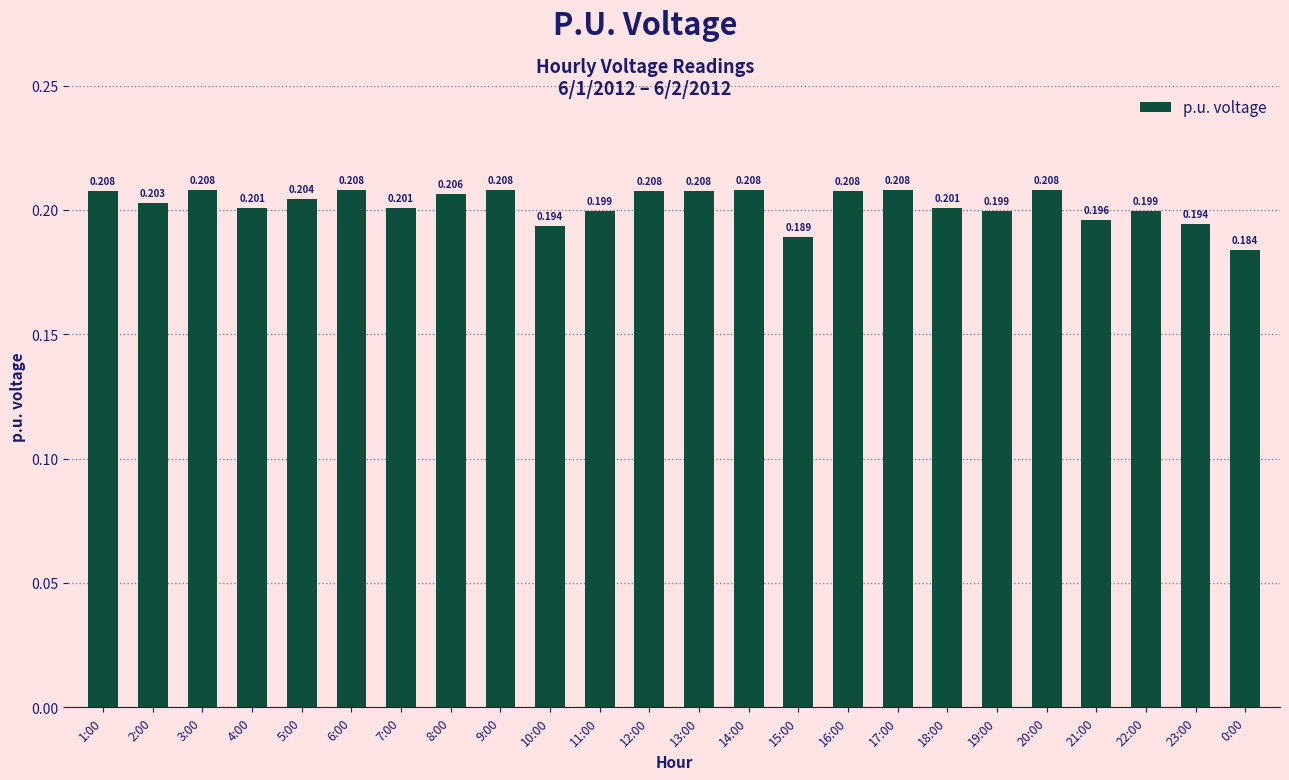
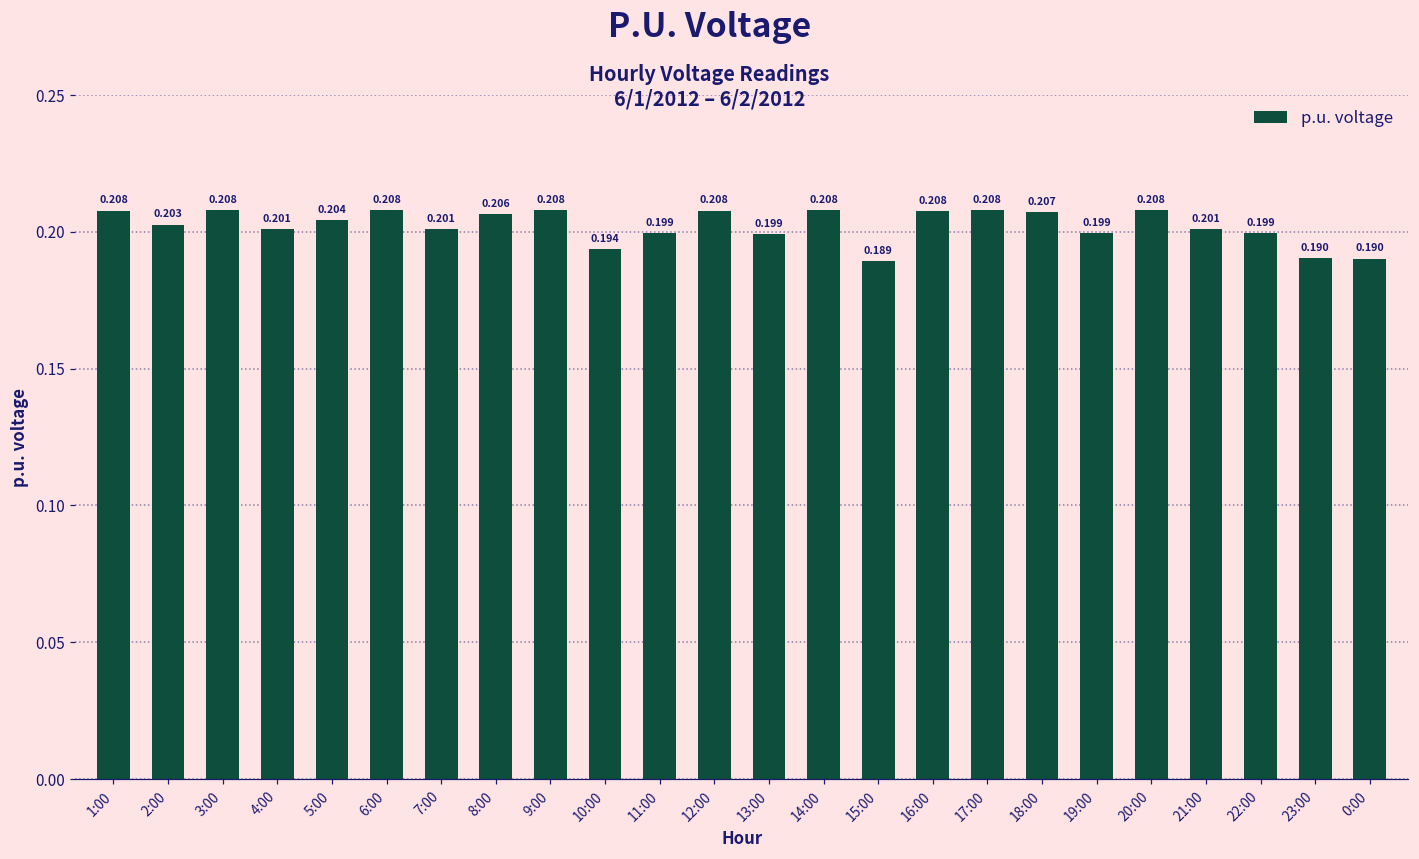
13:00: 0.208 -> 0.199
18:00: 0.201 -> 0.207
21:00: 0.196 -> 0.201
23:00: 0.194 -> 0.190
0:00: 0.184 -> 0.190
